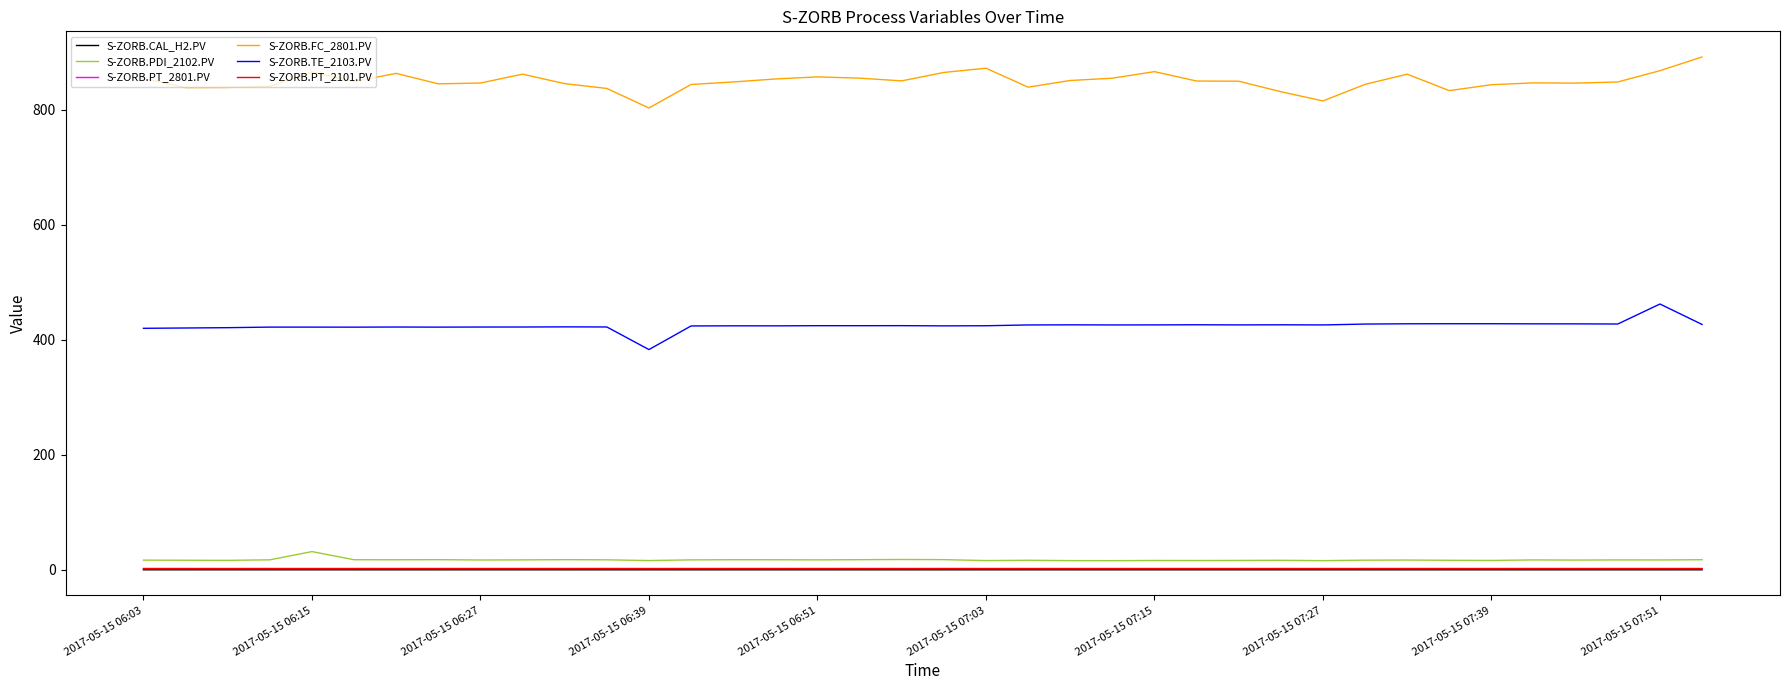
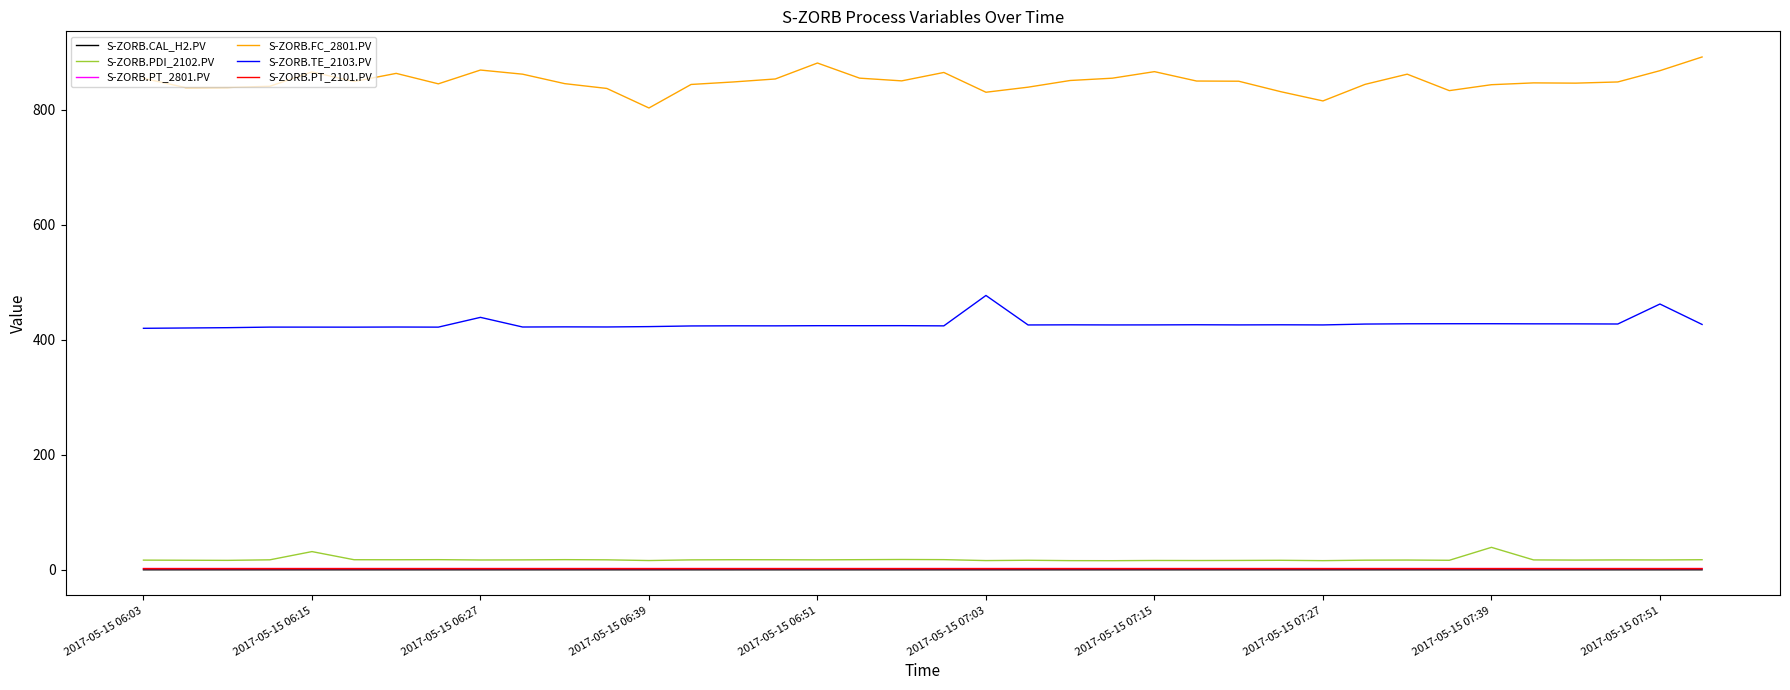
S-ZORB.FC_2801.PV, 2017-05-15 06:27: 850 -> 870
S-ZORB.TE_2103.PV, 2017-05-15 06:27: 420 -> 440
S-ZORB.TE_2103.PV, 2017-05-15 06:39: 380 -> 420
S-ZORB.FC_2801.PV, 2017-05-15 06:51: 860 -> 880
S-ZORB.FC_2801.PV, 2017-05-15 07:03: 870 -> 830
S-ZORB.TE_2103.PV, 2017-05-15 07:03: 420 -> 480
S-ZORB.PDI_2102.PV, 2017-05-15 07:39: 20 -> 40
